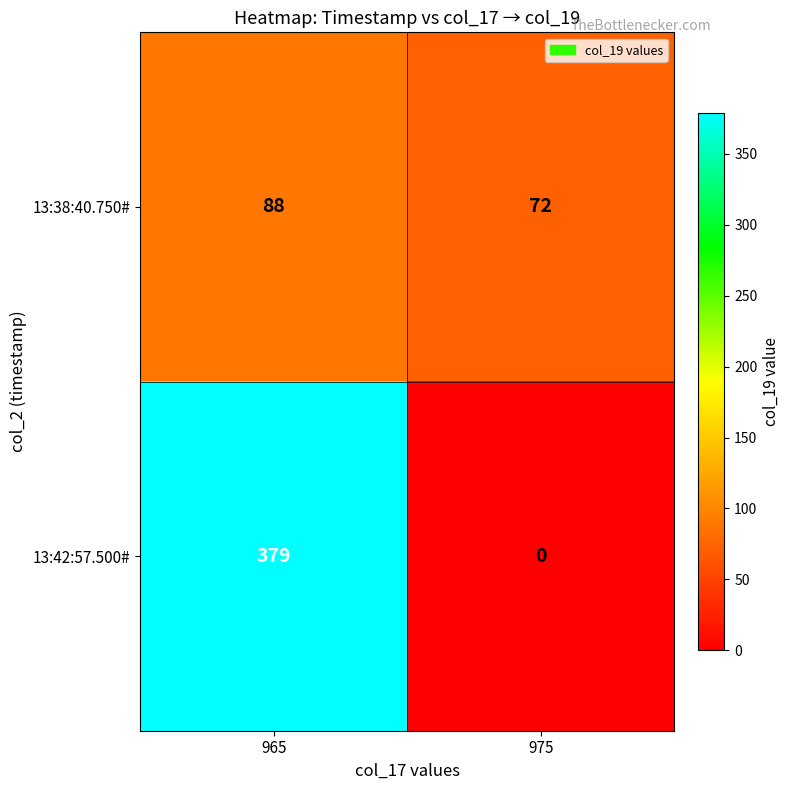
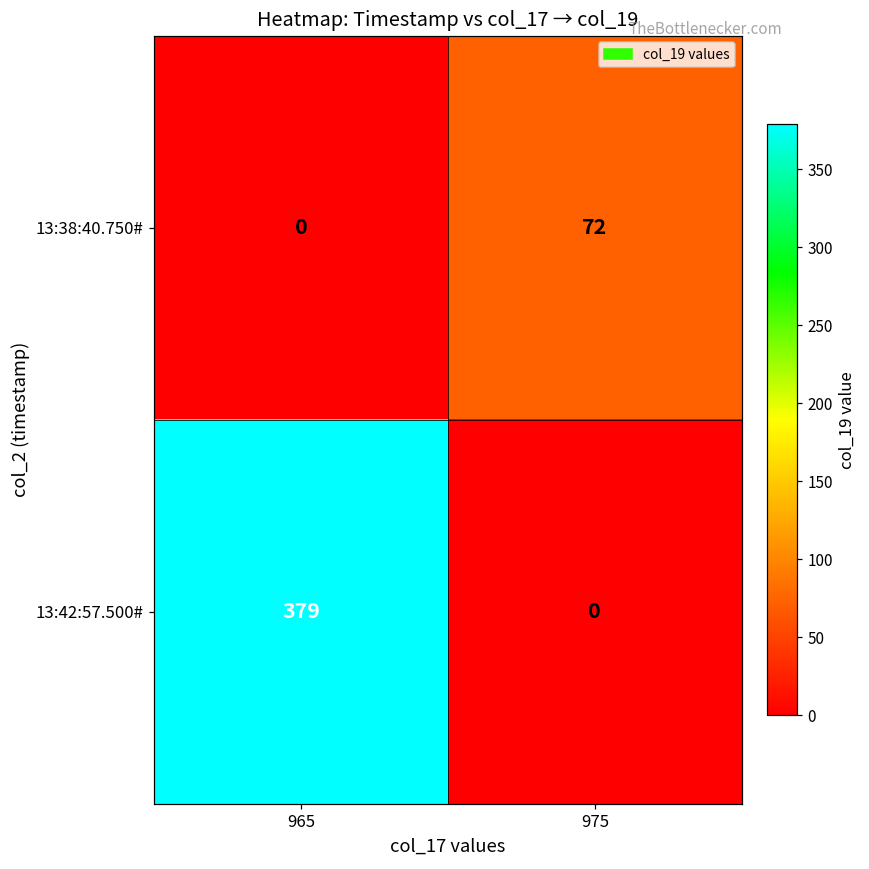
13:38:40.750#, 965: 88 -> 0
